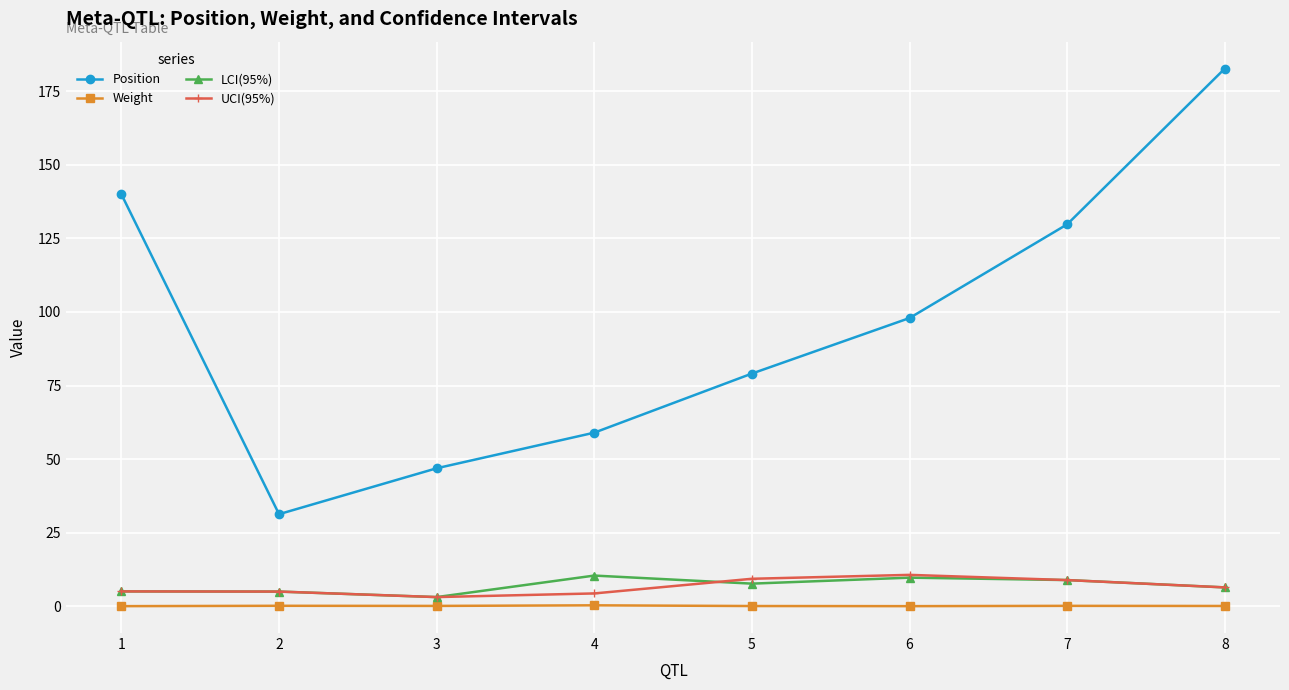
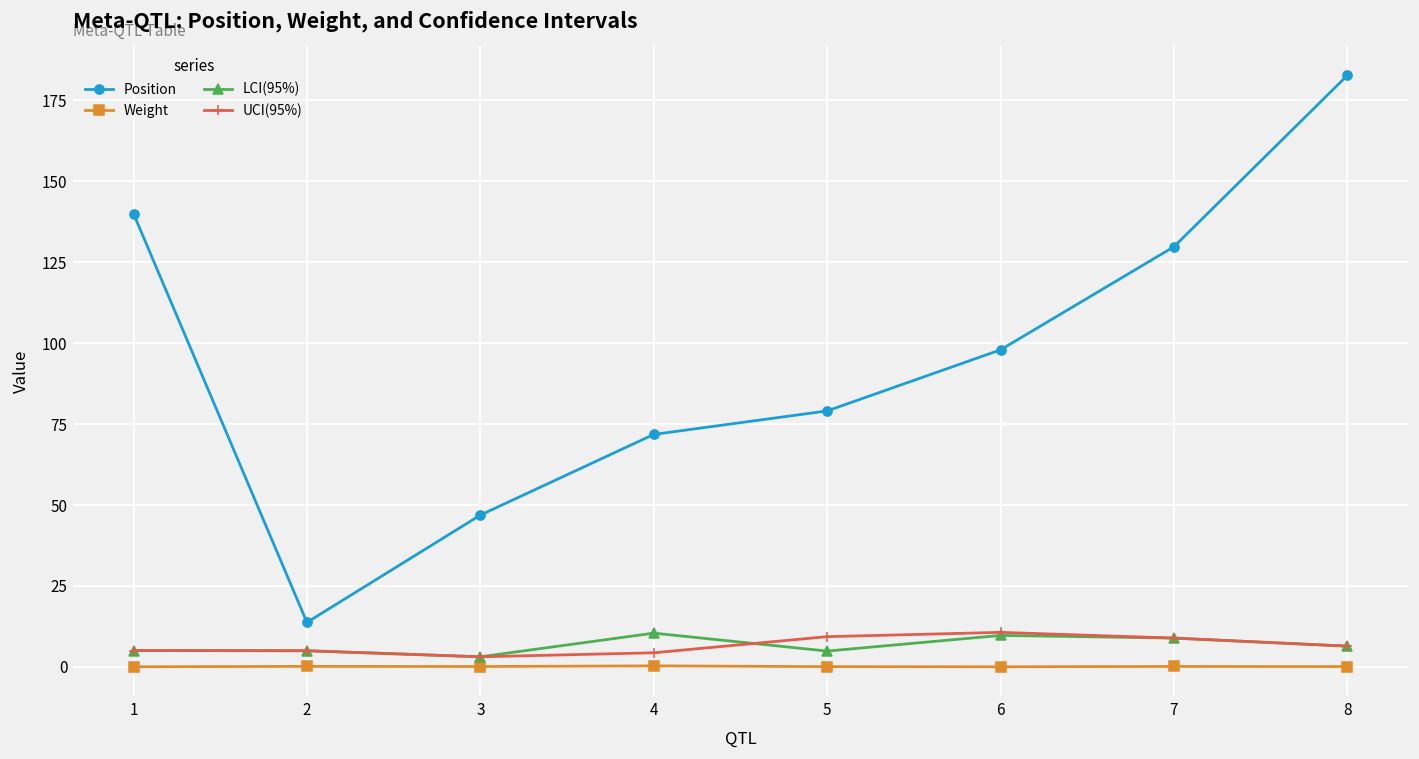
Position, 2: 31 -> 14
Position, 4: 59 -> 72
LCI(95%), 5: 8 -> 5
